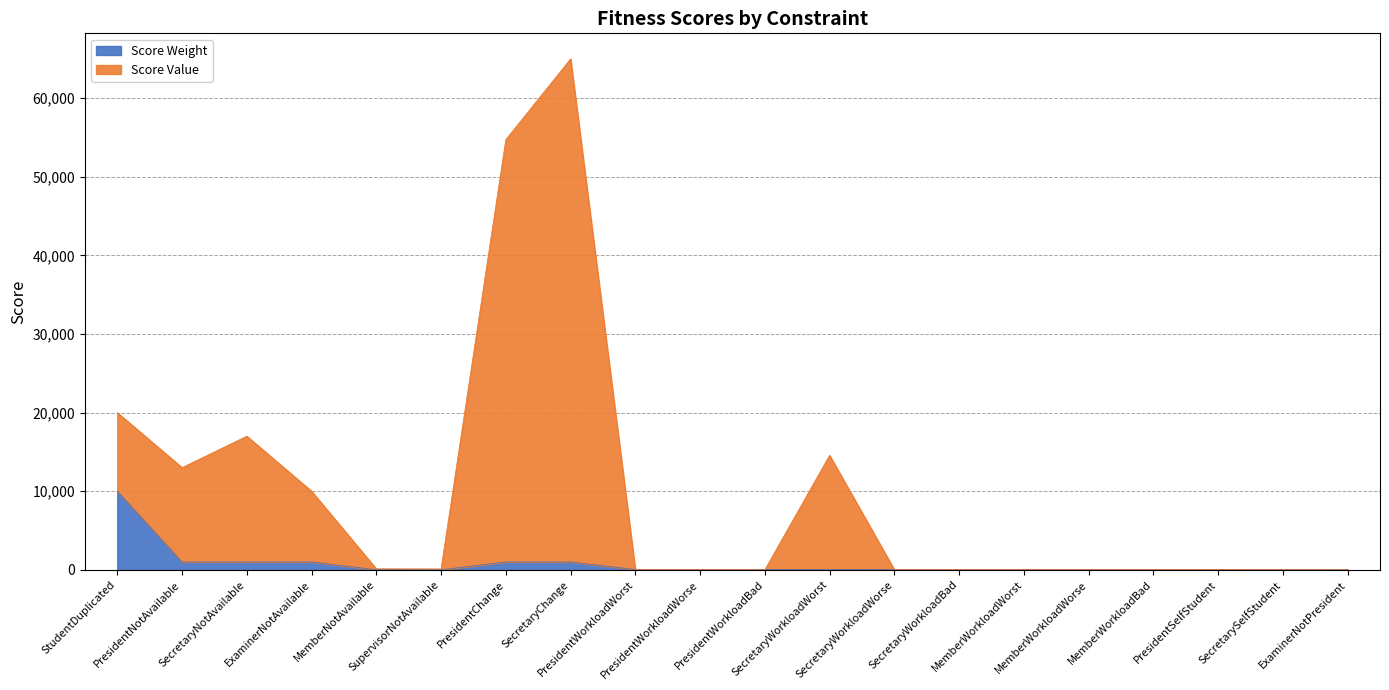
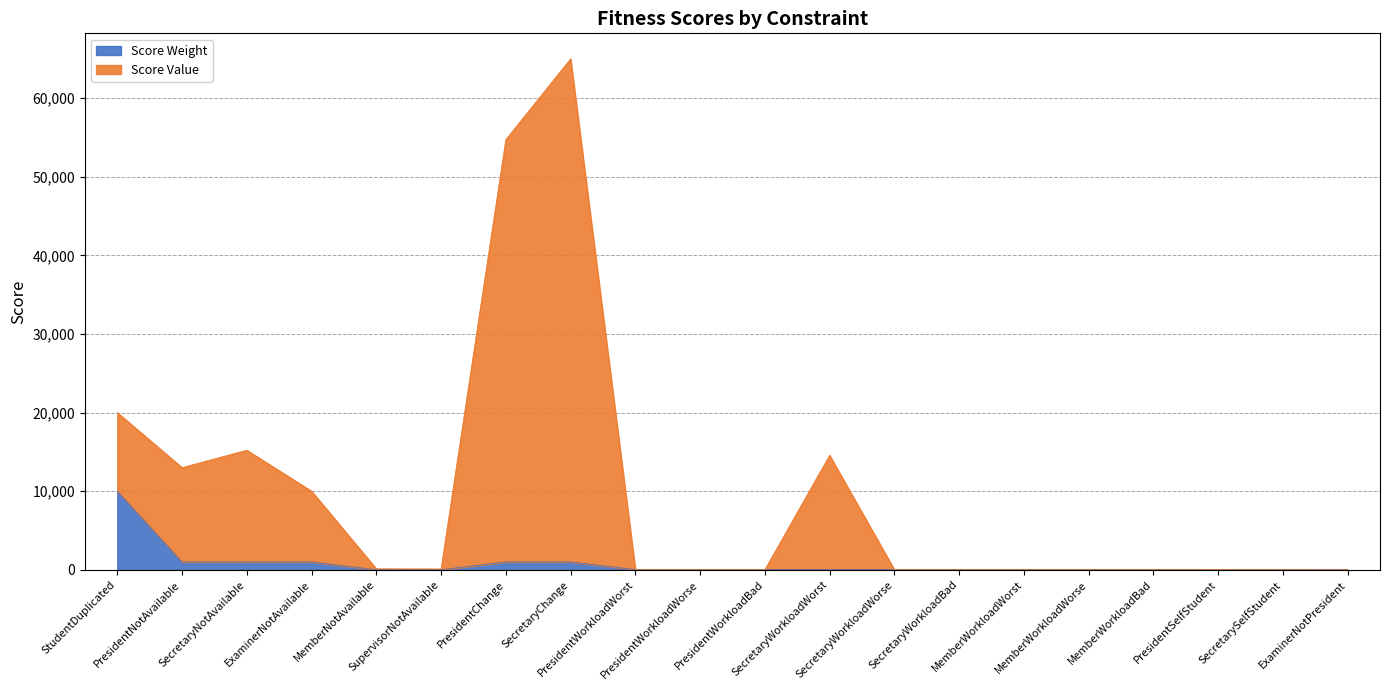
Score Value, SecretaryNotAvailable: 16,000 -> 14,000
